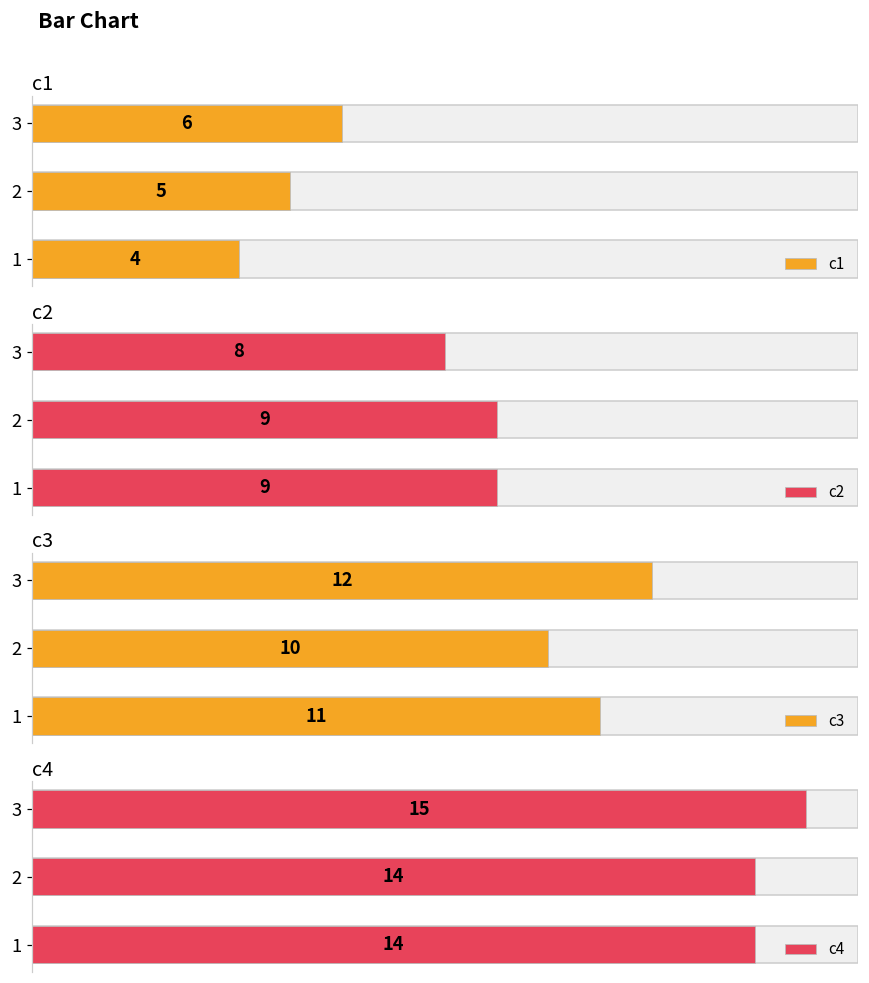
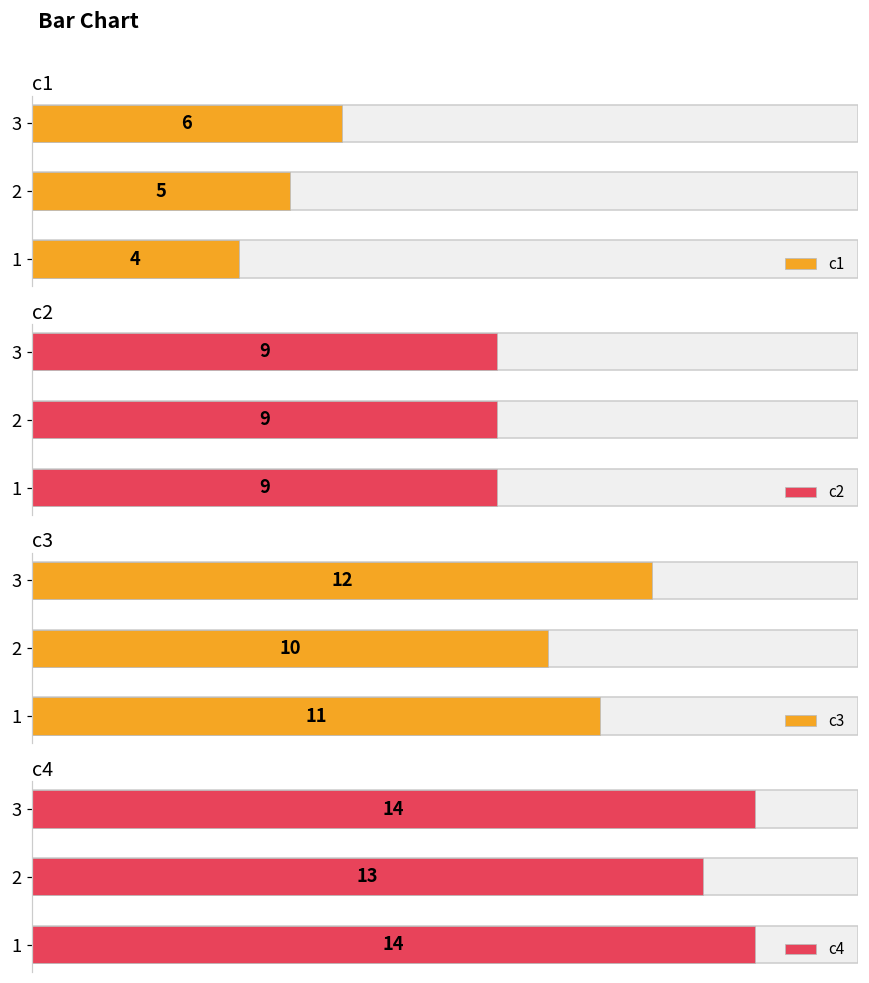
c2, c2, 3: 8 -> 9
c4, c4, 3: 15 -> 14
c4, c4, 2: 14 -> 13
